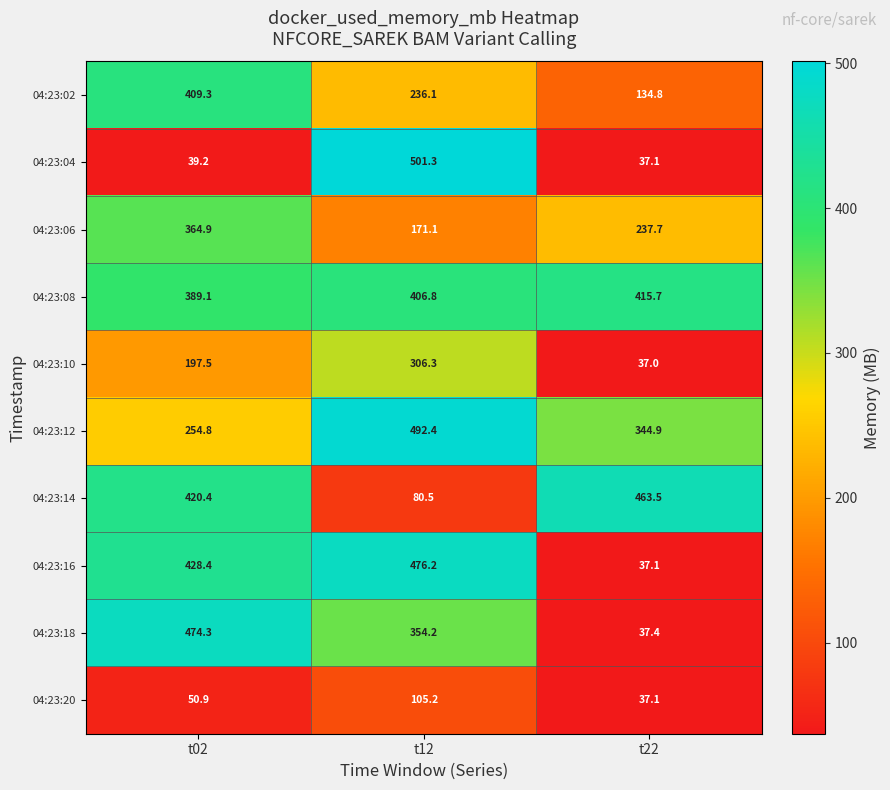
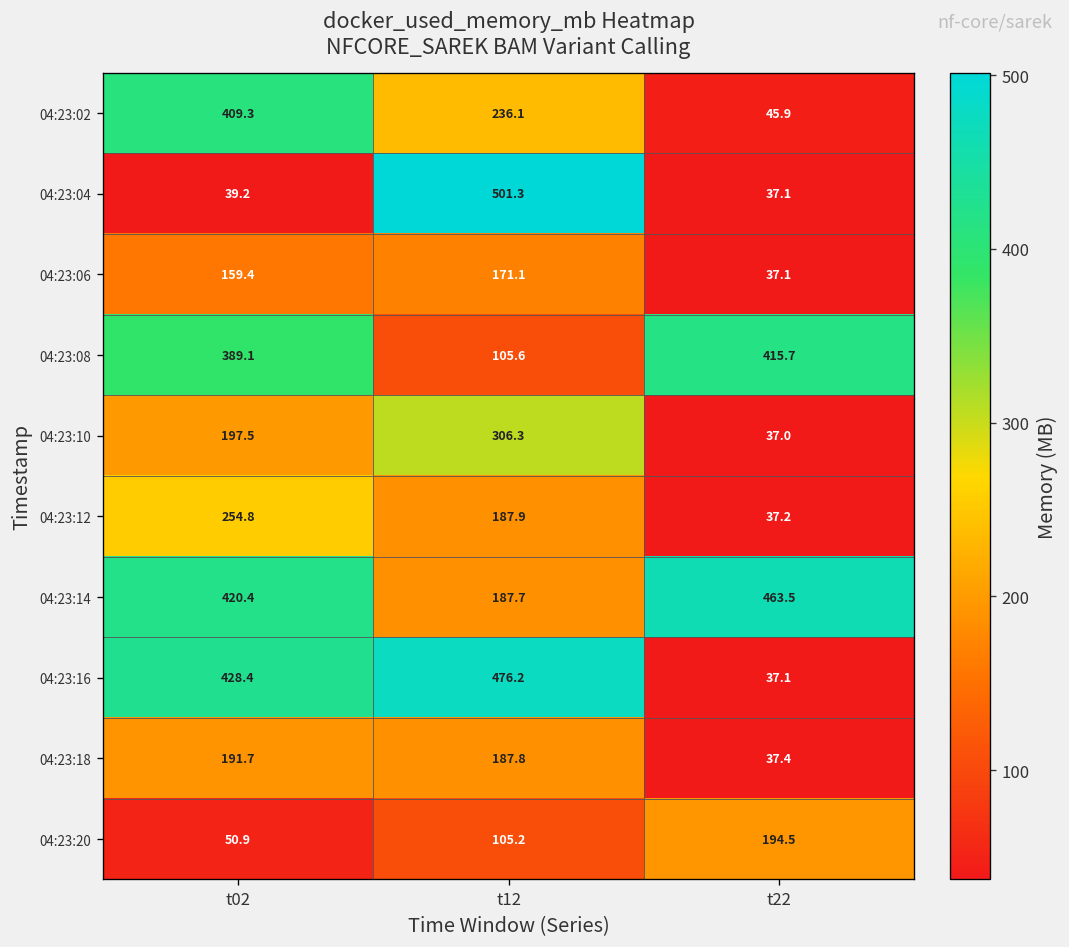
04:23:02, t22: 134.8 -> 45.9
04:23:06, t02: 364.9 -> 159.4
04:23:06, t22: 237.7 -> 37.1
04:23:08, t12: 406.8 -> 105.6
04:23:12, t12: 492.4 -> 187.9
04:23:12, t22: 344.9 -> 37.2
04:23:14, t12: 80.5 -> 187.7
04:23:18, t02: 474.3 -> 191.7
04:23:18, t12: 354.2 -> 187.8
04:23:20, t22: 37.1 -> 194.5
